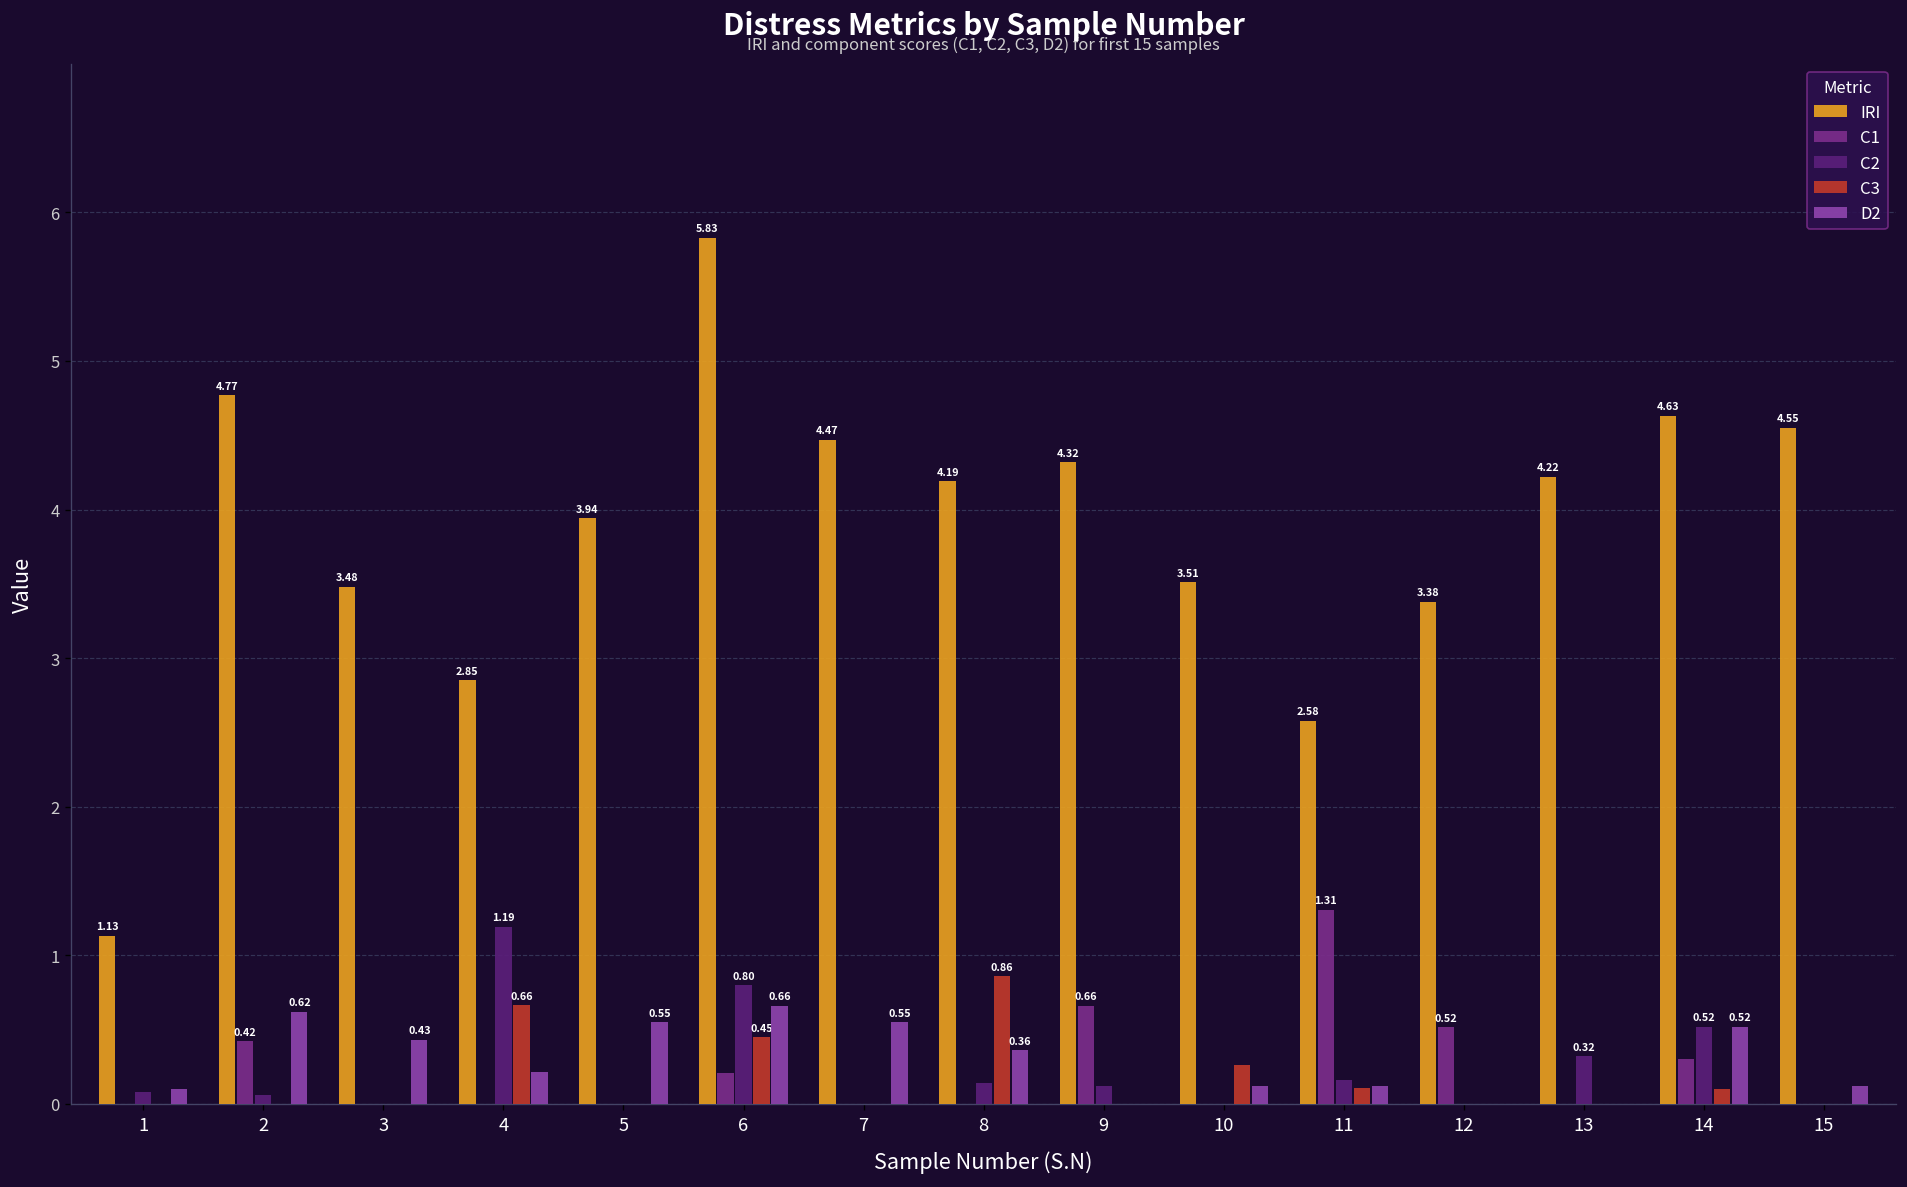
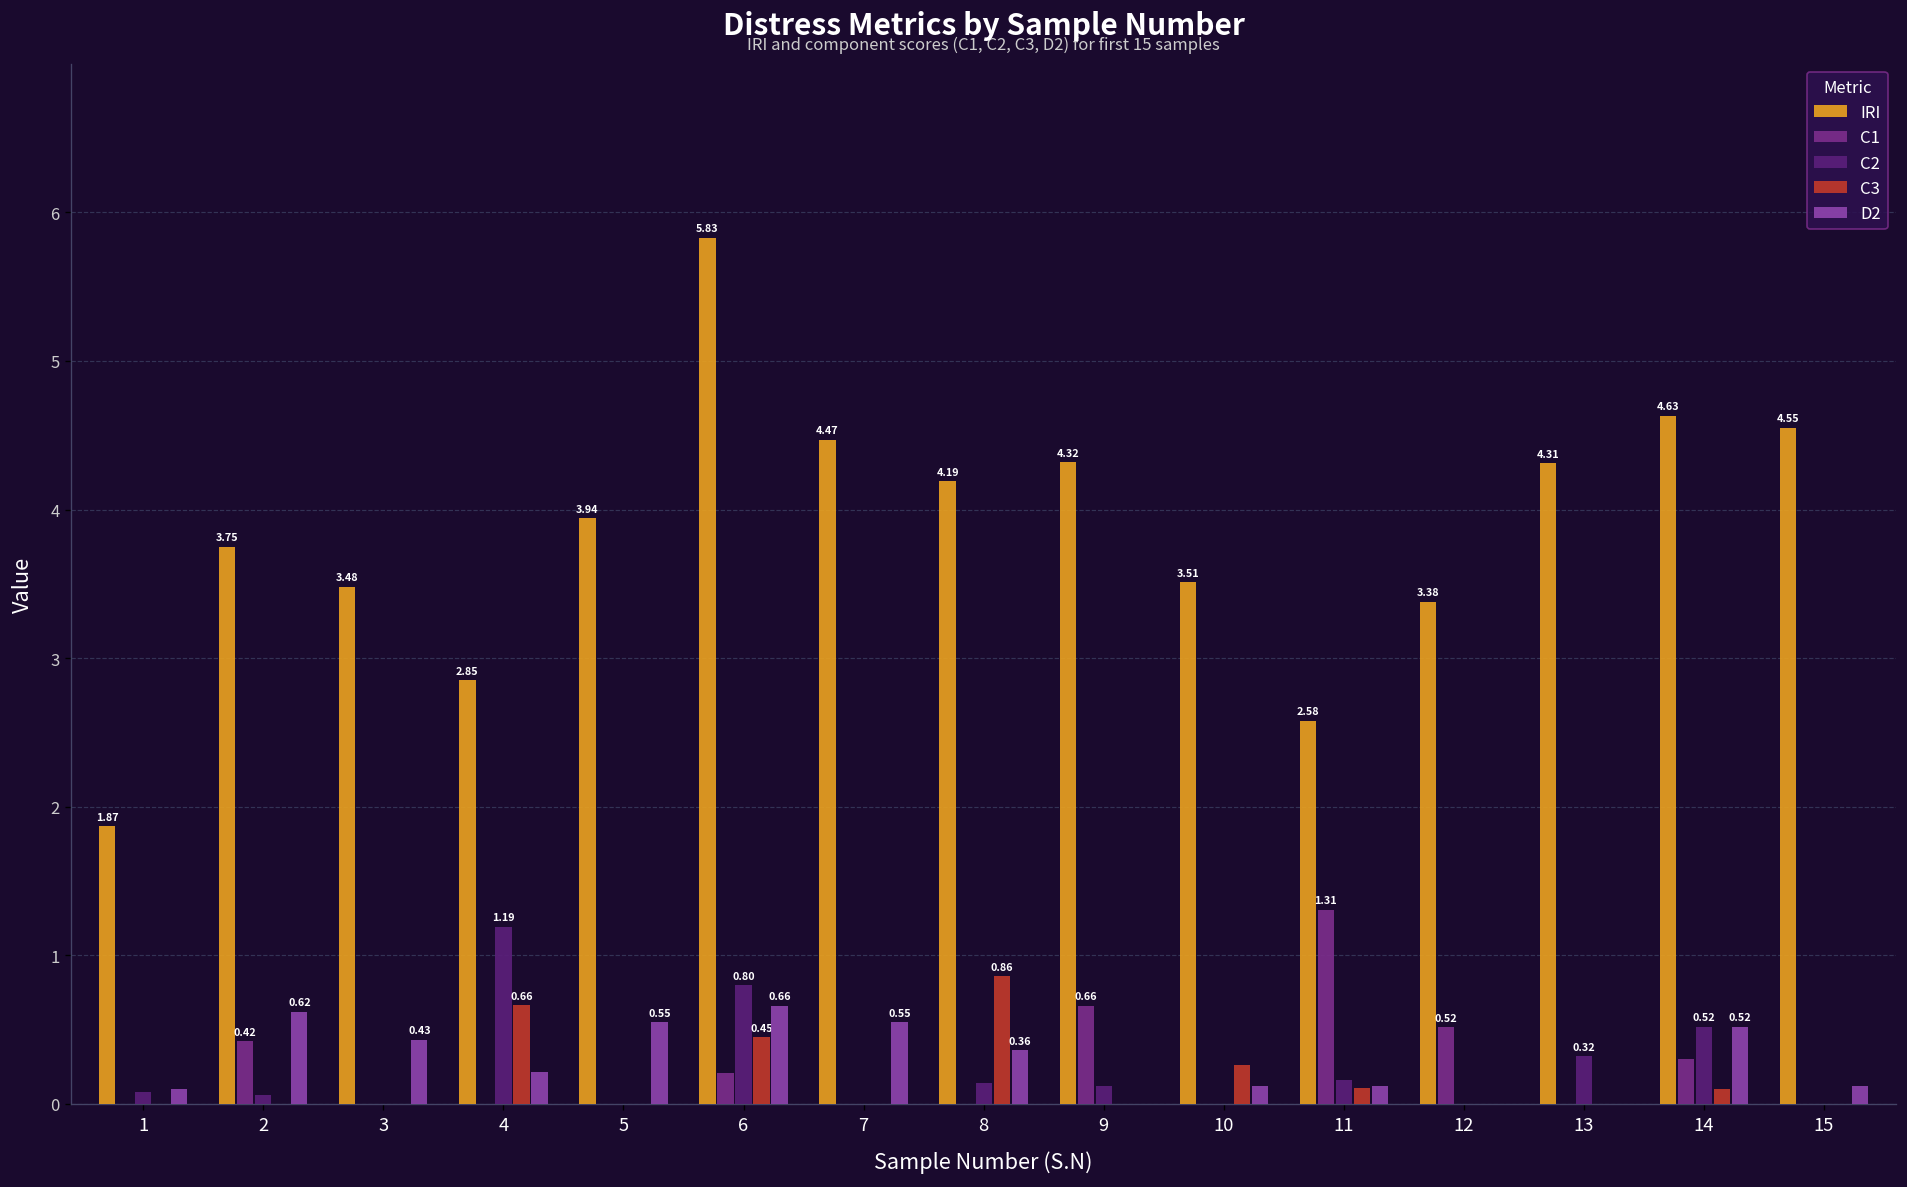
IRI, 1: 1.13 -> 1.87
IRI, 2: 4.77 -> 3.75
IRI, 13: 4.22 -> 4.31
